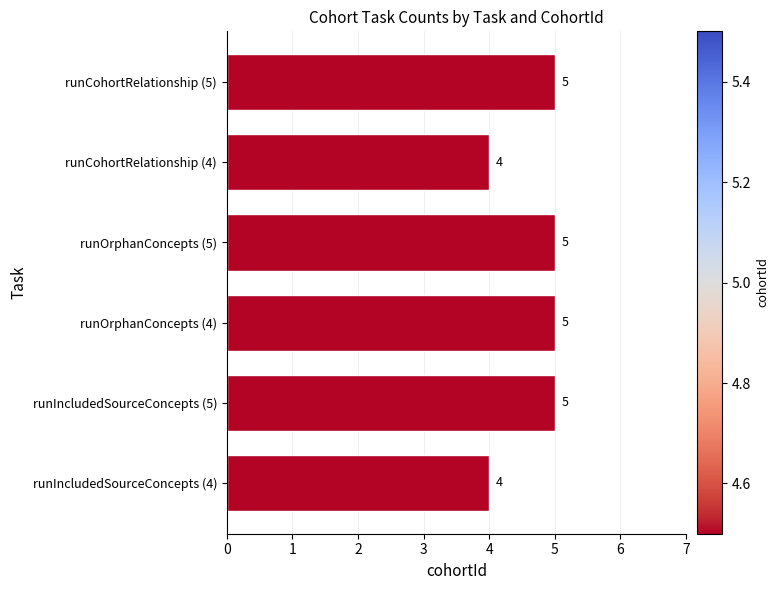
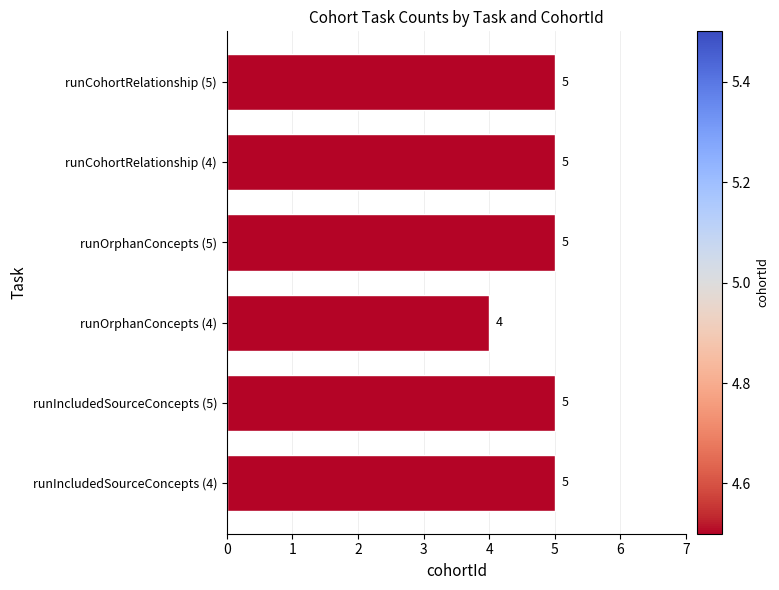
runCohortRelationship (4): 4 -> 5
runOrphanConcepts (4): 5 -> 4
runIncludedSourceConcepts (4): 4 -> 5
